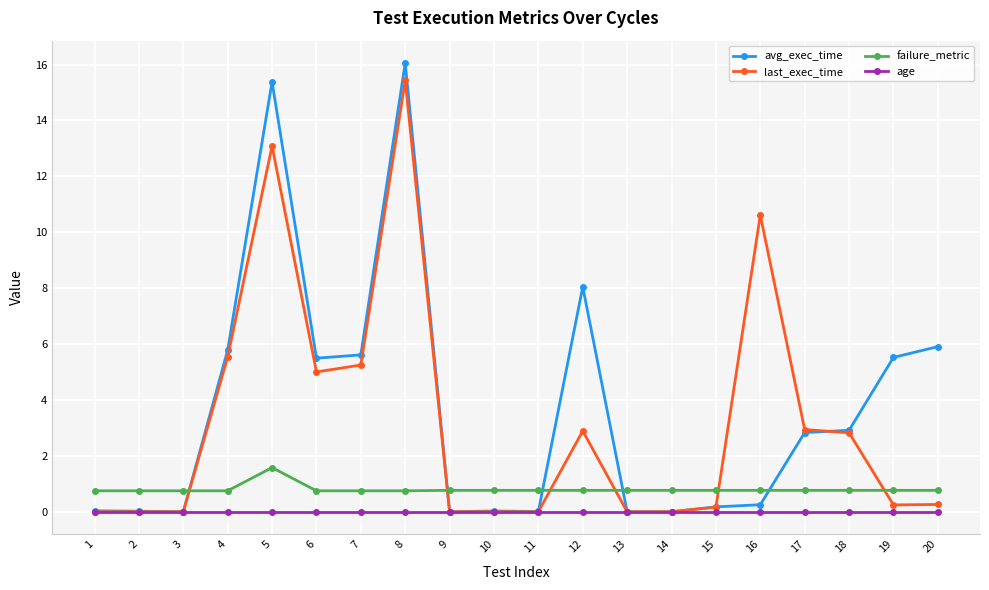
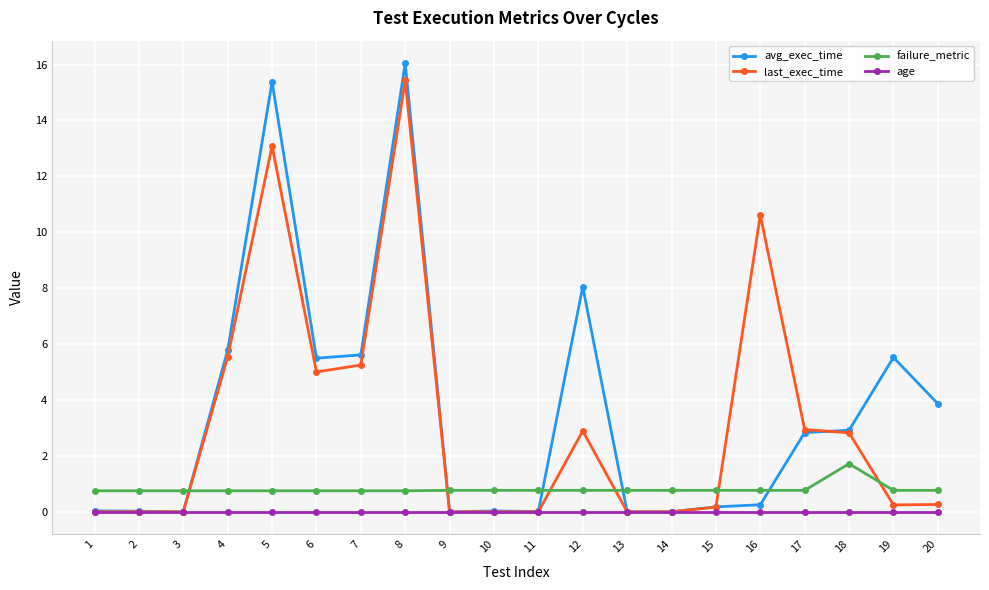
failure_metric, 5: 1.6 -> 0.8
failure_metric, 18: 0.8 -> 1.7
avg_exec_time, 20: 5.9 -> 3.9
